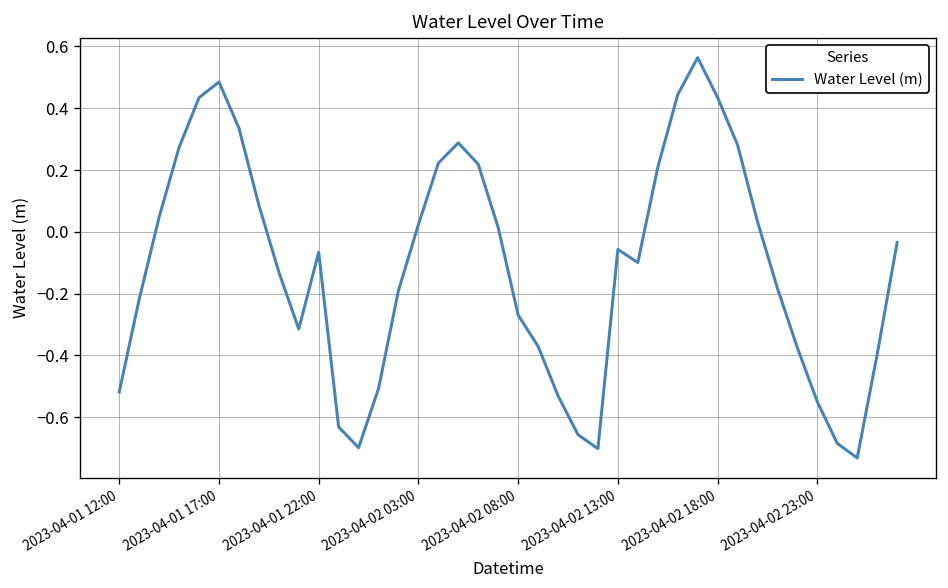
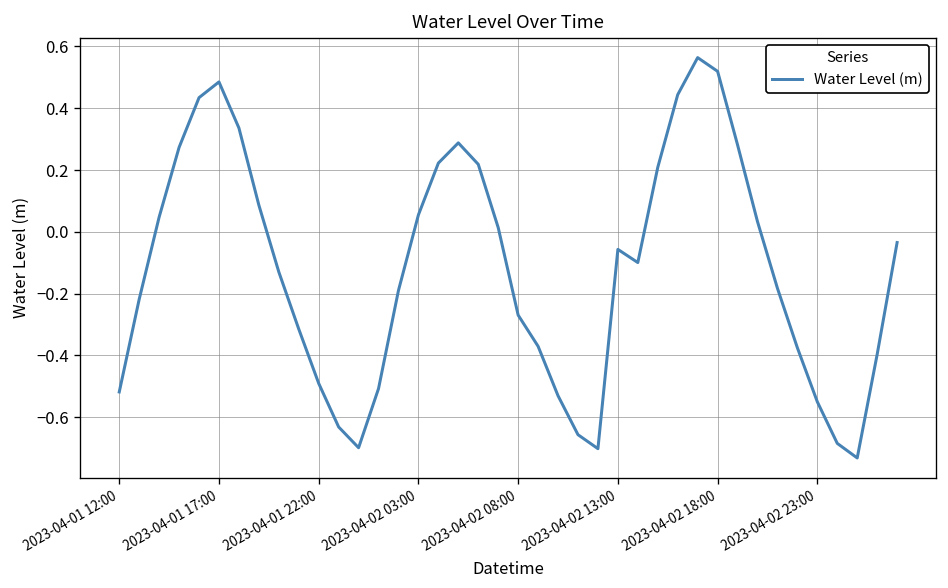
2023-04-01 22:00: -0.07 -> -0.49
2023-04-02 03:00: 0.02 -> 0.05
2023-04-02 18:00: 0.43 -> 0.52
